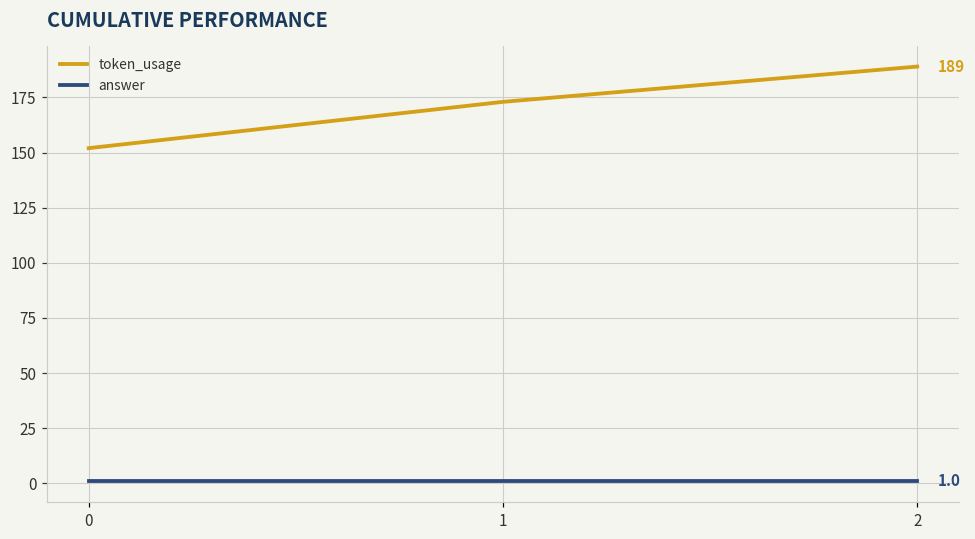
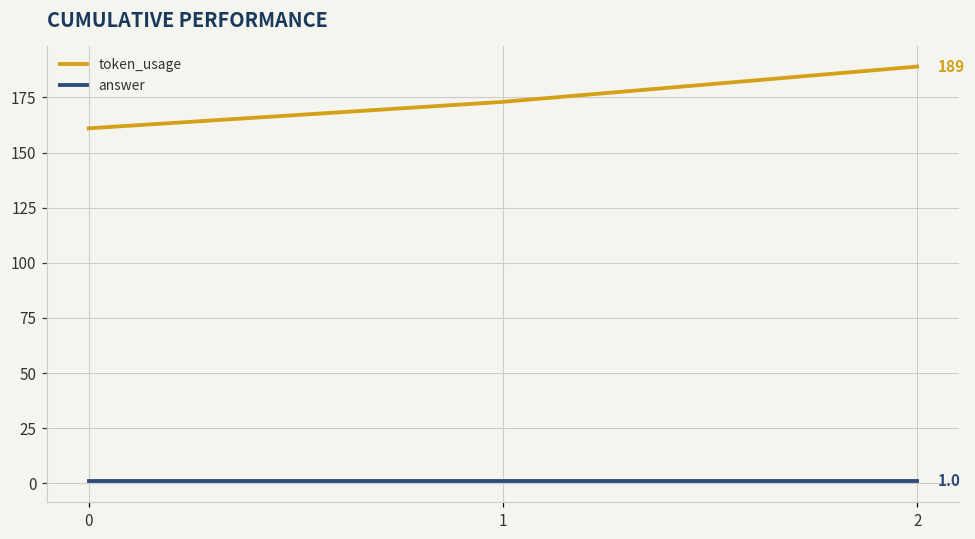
token_usage, 0: 152 -> 161
